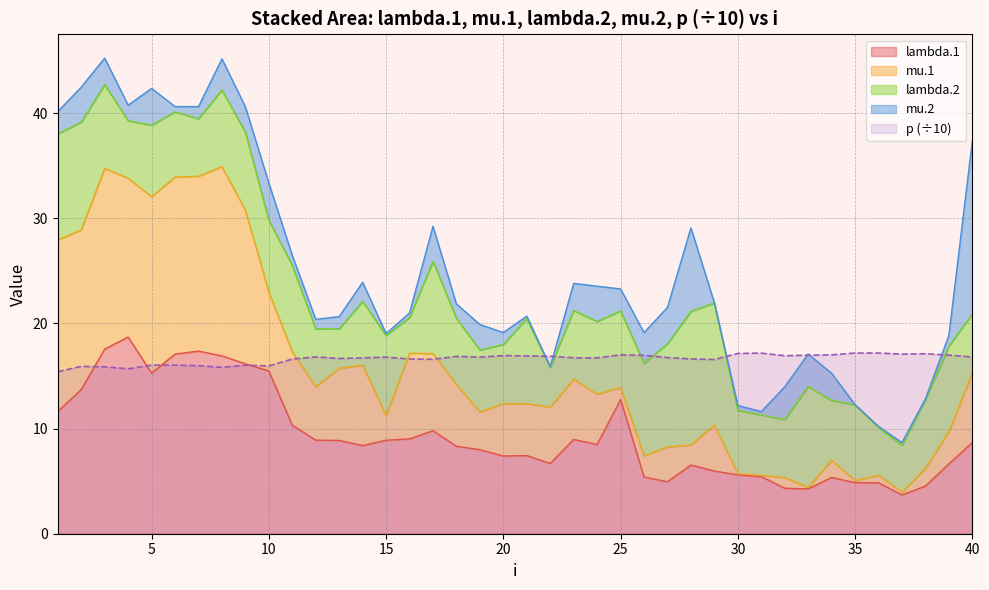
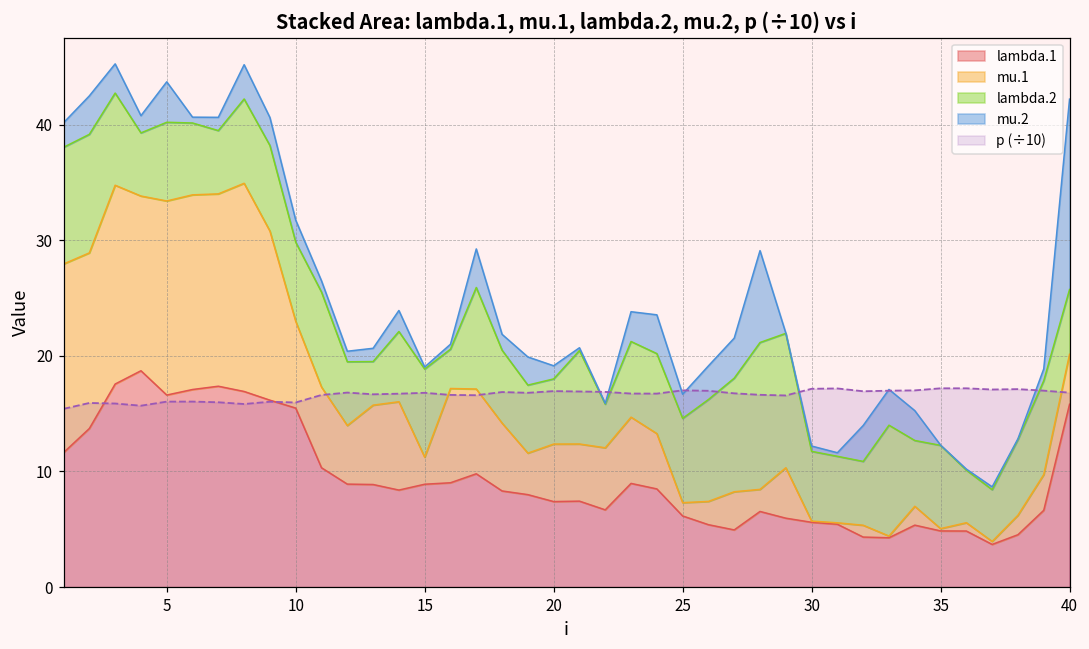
lambda.1, 5: 15.3 -> 16.6
mu.2, 10: 3.5 -> 1.9
lambda.1, 25: 12.8 -> 6.2
lambda.1, 40: 8.7 -> 15.8
mu.1, 40: 6.6 -> 4.3
